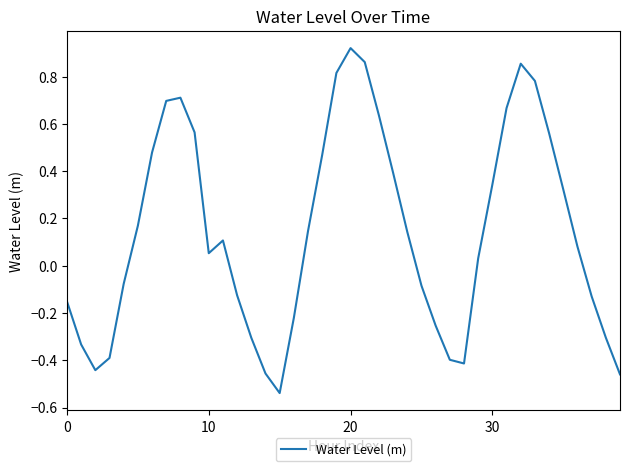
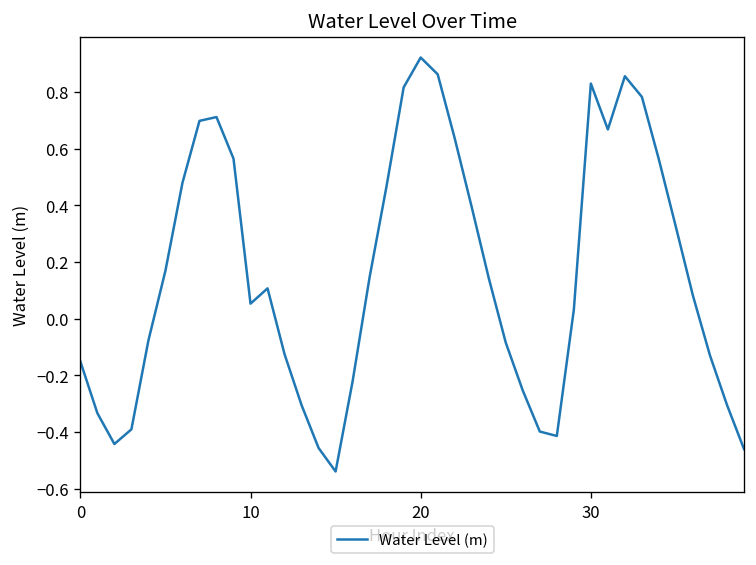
30: 0.34 -> 0.83
